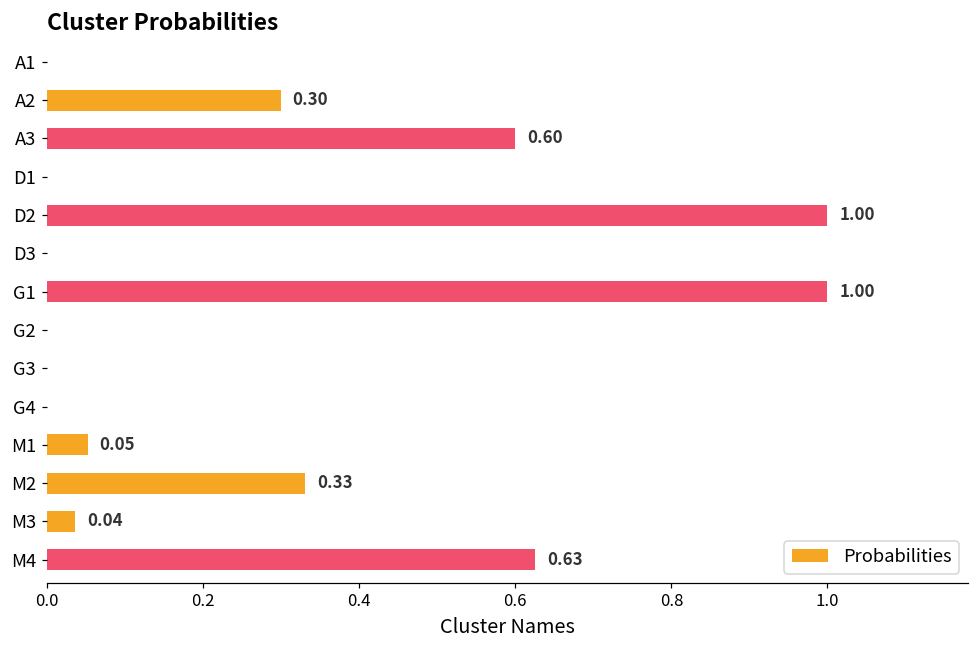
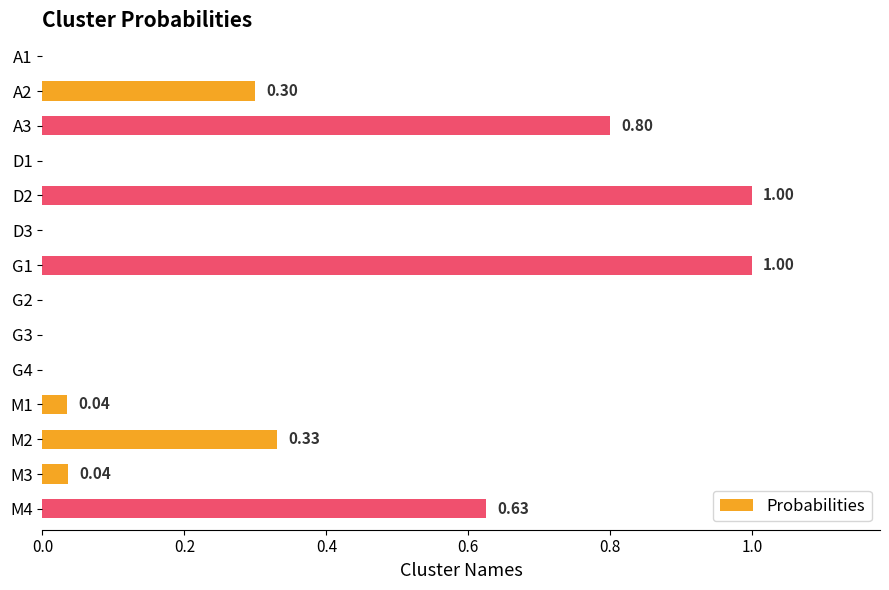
A3: 0.60 -> 0.80
M1: 0.05 -> 0.04
